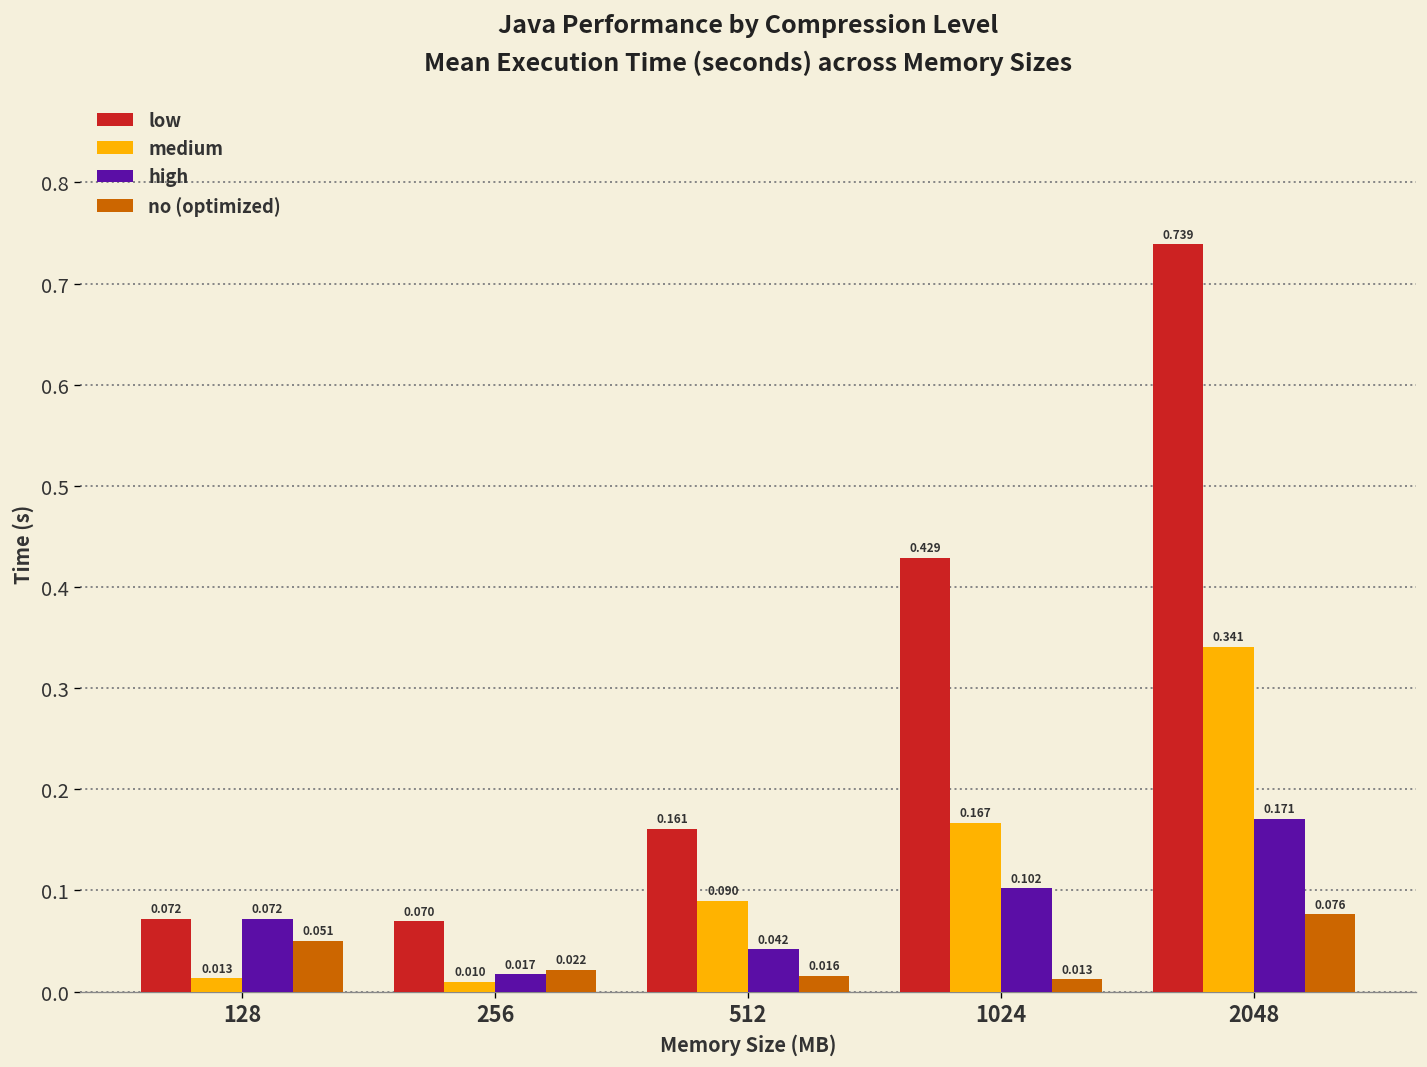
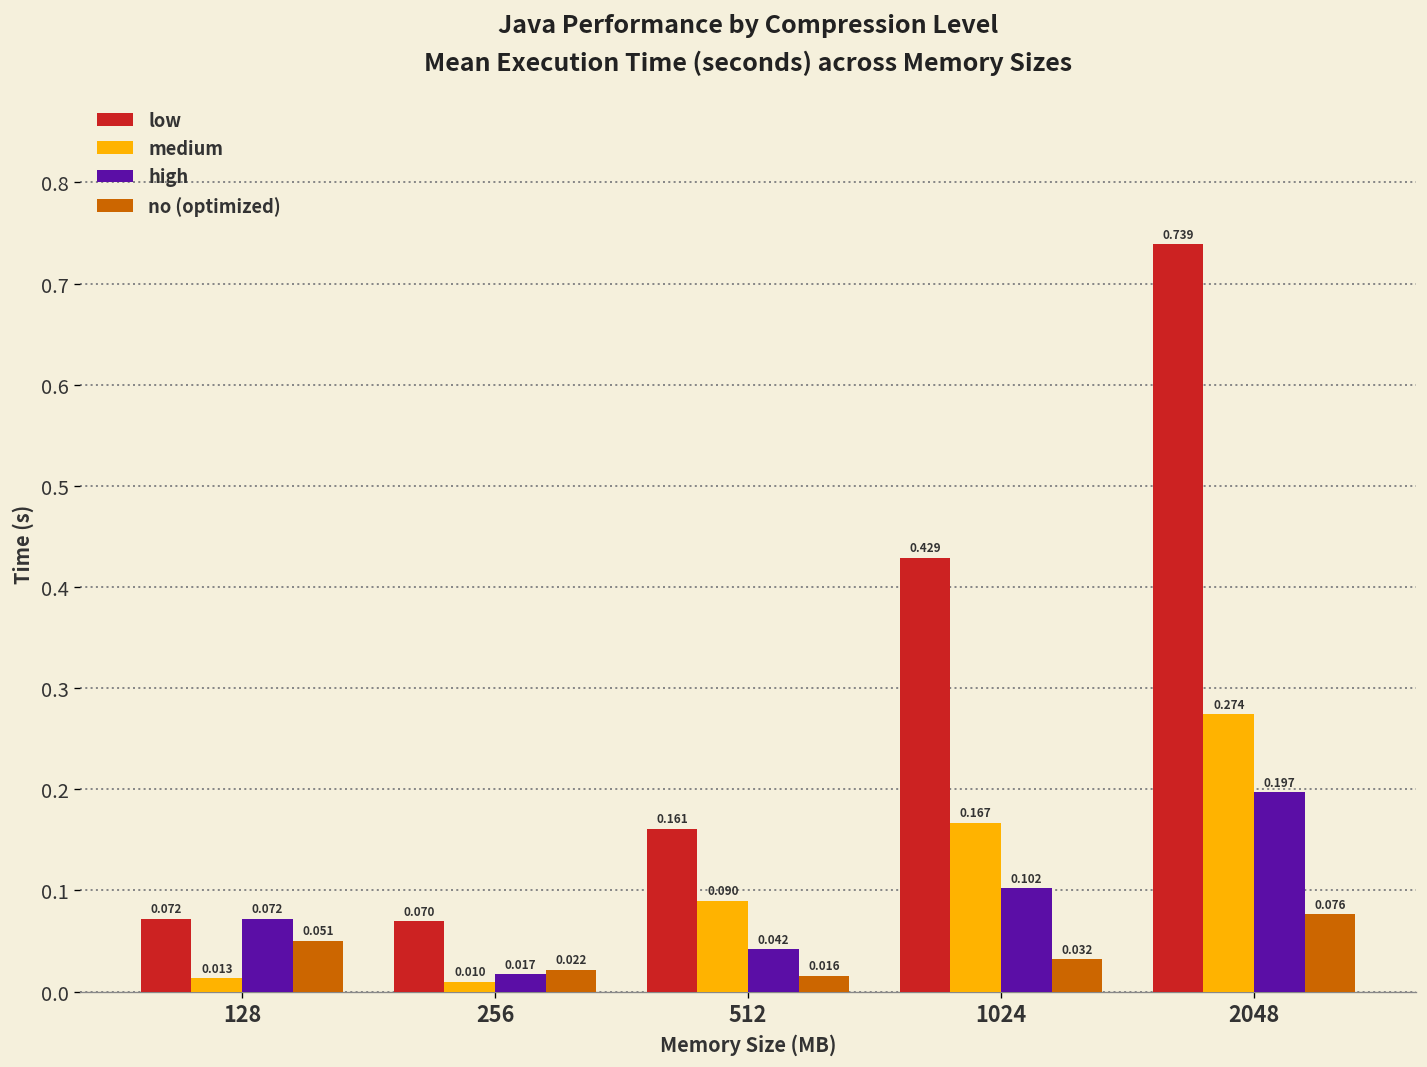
no (optimized), 1024: 0.013 -> 0.032
medium, 2048: 0.341 -> 0.274
high, 2048: 0.171 -> 0.197
